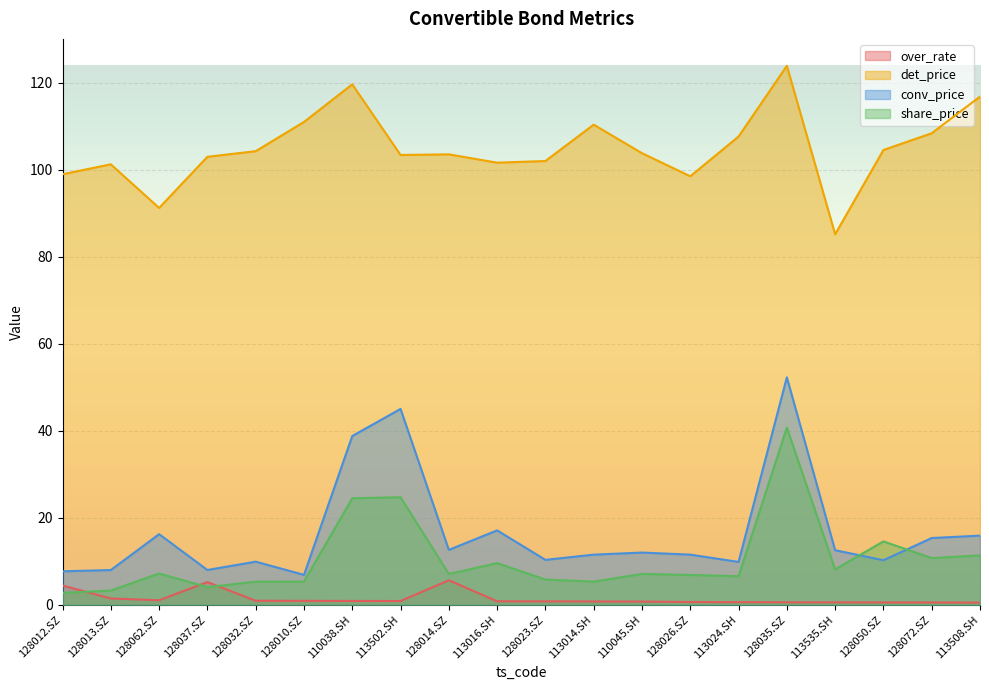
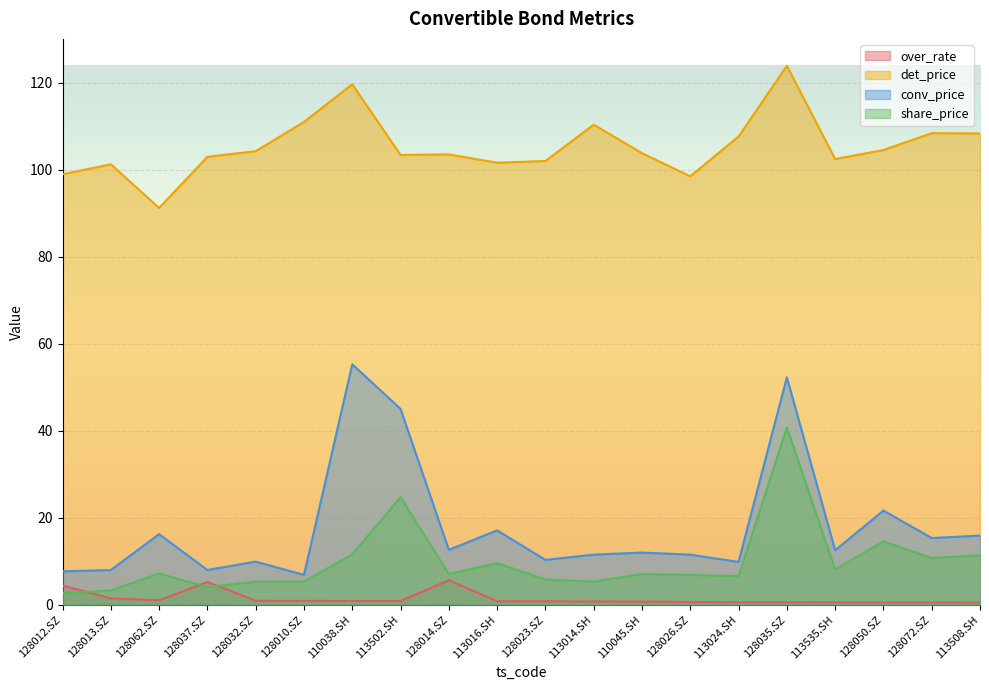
conv_price, 110038.SH: 39 -> 55
share_price, 110038.SH: 25 -> 12
det_price, 113535.SH: 85 -> 102
conv_price, 128050.SZ: 10 -> 22
det_price, 113508.SH: 117 -> 108
